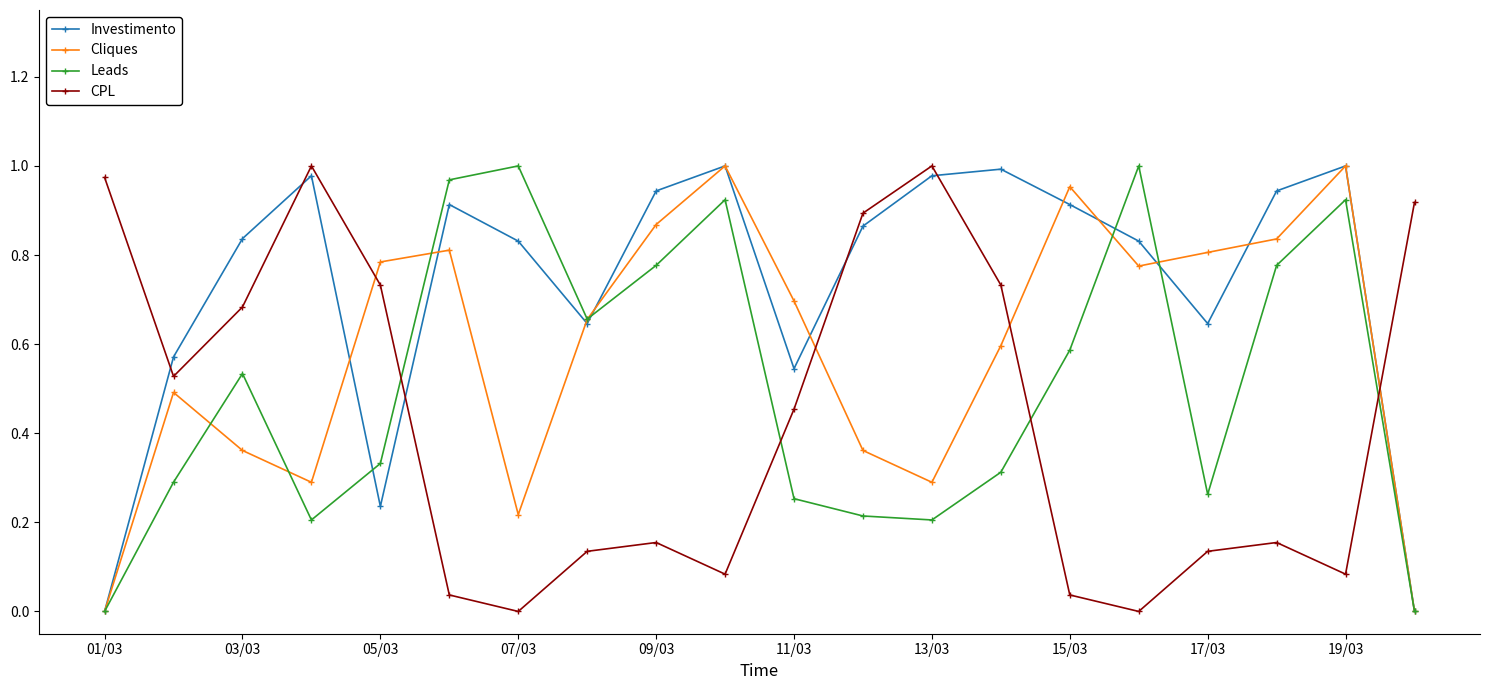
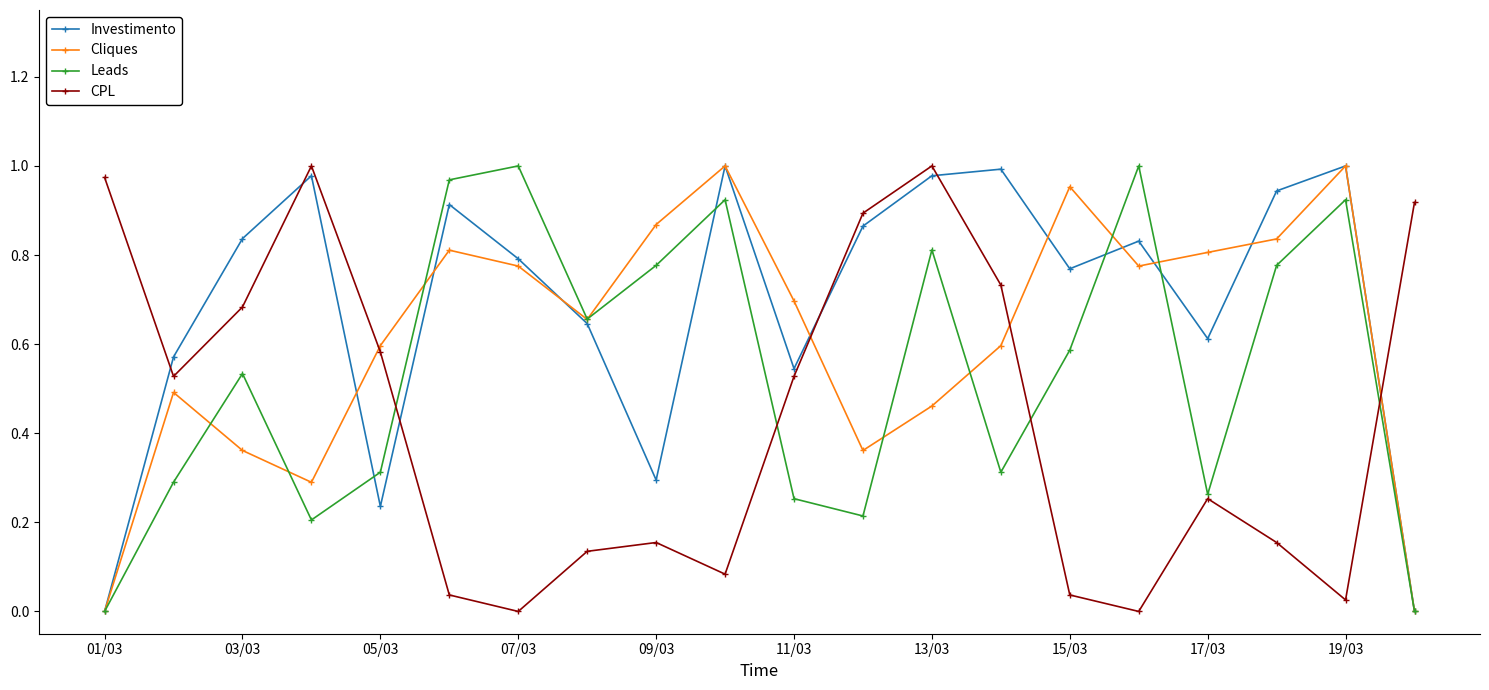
Cliques, 05/03: 0.78 -> 0.60
Leads, 05/03: 0.33 -> 0.31
CPL, 05/03: 0.73 -> 0.58
Investimento, 07/03: 0.83 -> 0.79
Cliques, 07/03: 0.22 -> 0.78
Investimento, 09/03: 0.94 -> 0.30
CPL, 11/03: 0.45 -> 0.53
Cliques, 13/03: 0.29 -> 0.46
Leads, 13/03: 0.21 -> 0.81
Investimento, 15/03: 0.91 -> 0.77
Investimento, 17/03: 0.65 -> 0.61
CPL, 17/03: 0.13 -> 0.25
CPL, 19/03: 0.08 -> 0.03
